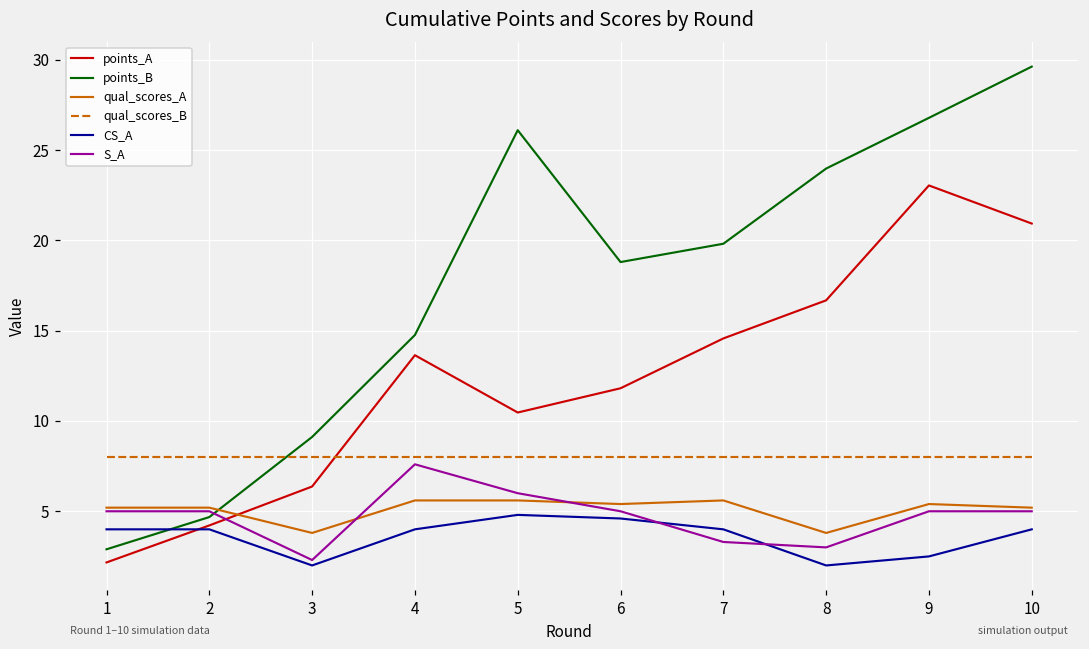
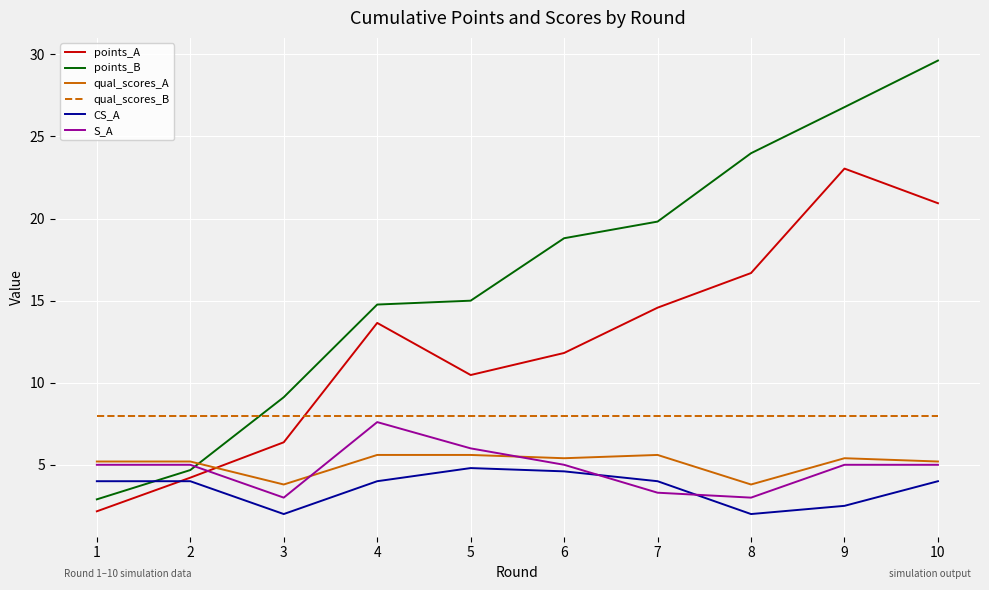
S_A, 3: 2.3 -> 3.0
points_B, 5: 26.1 -> 15.0
